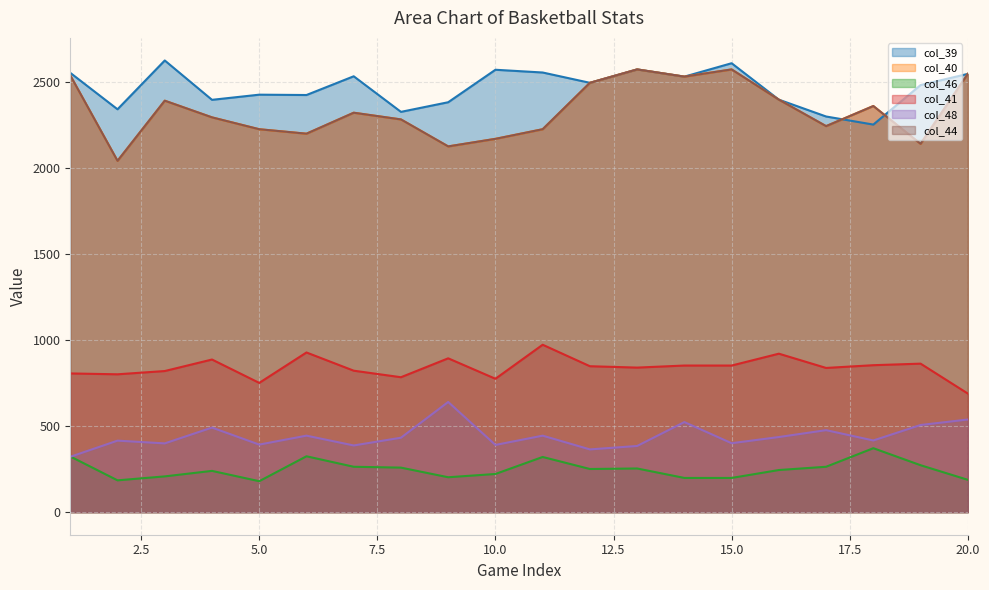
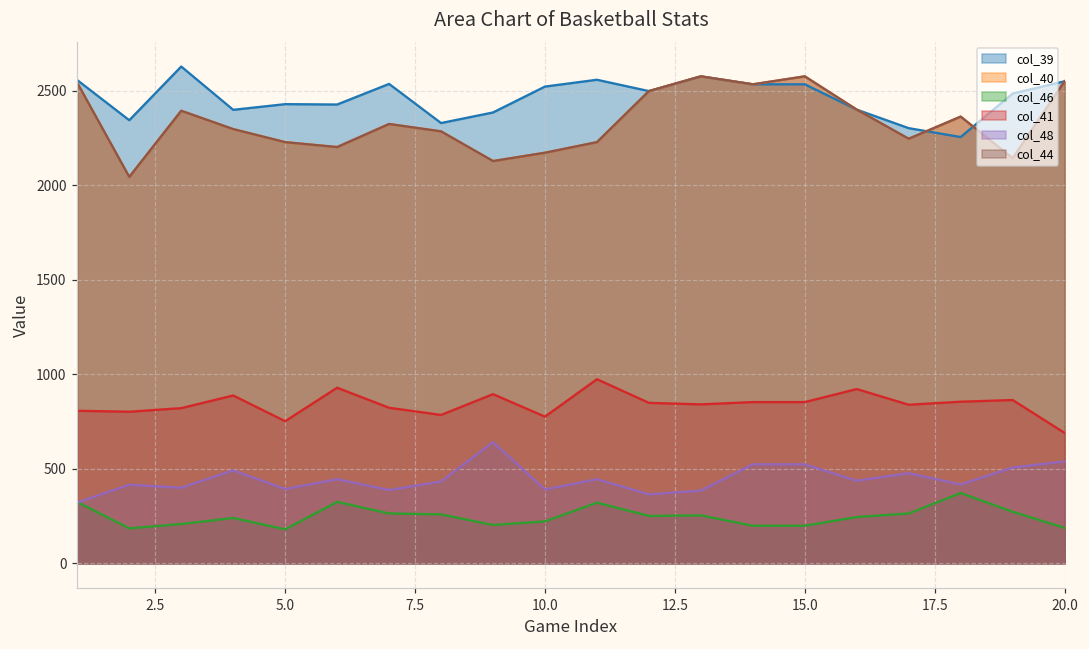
col_39, 10.0: 2570 -> 2520
col_39, 15.0: 2610 -> 2530
col_48, 15.0: 400 -> 520
